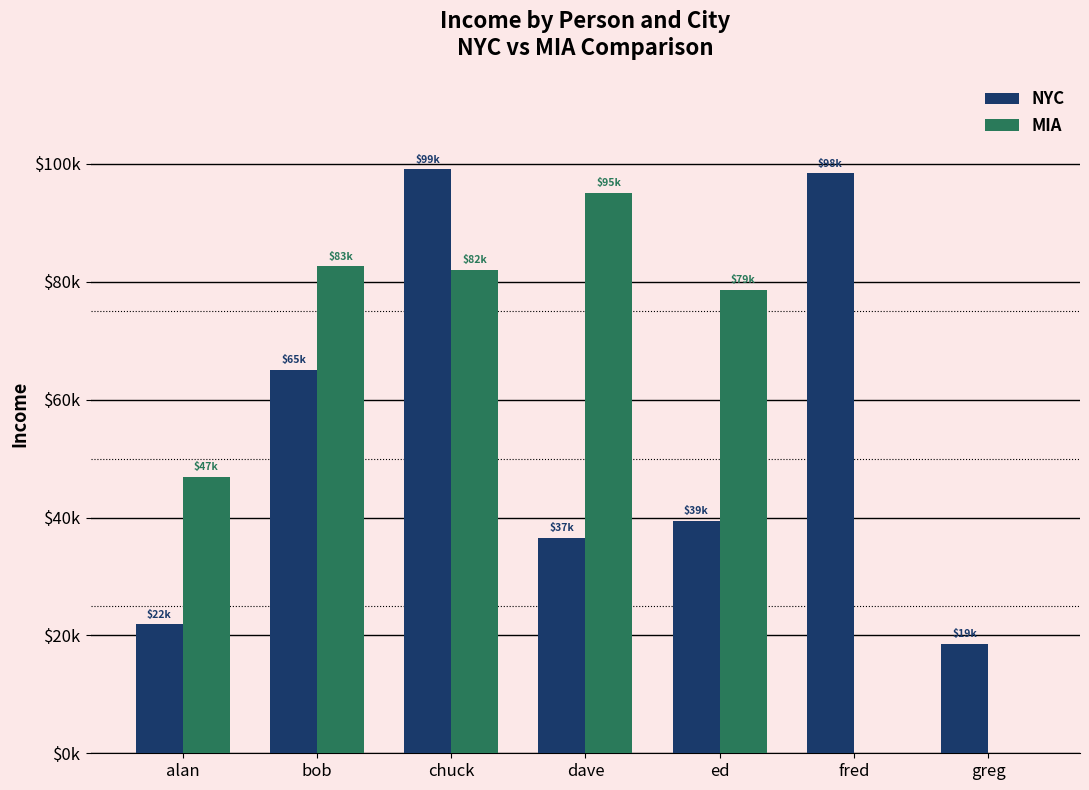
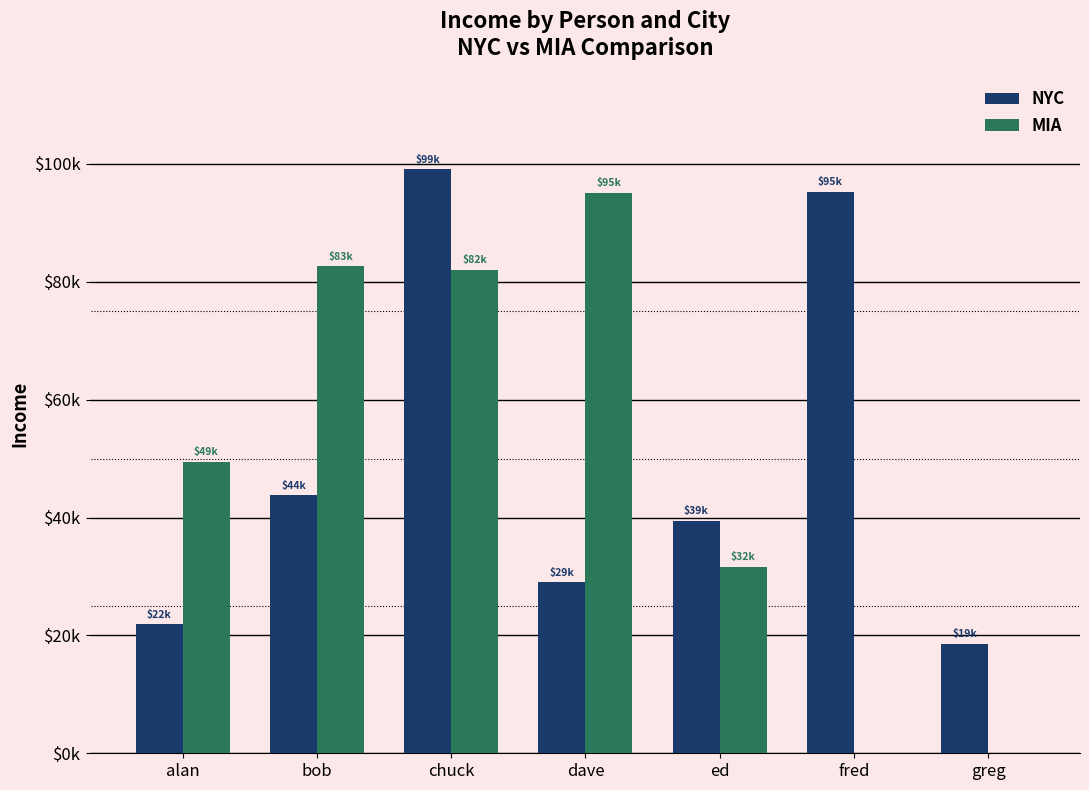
MIA, alan: $47k -> $49k
NYC, bob: $65k -> $44k
NYC, dave: $37k -> $29k
MIA, ed: $79k -> $32k
NYC, fred: $98k -> $95k
